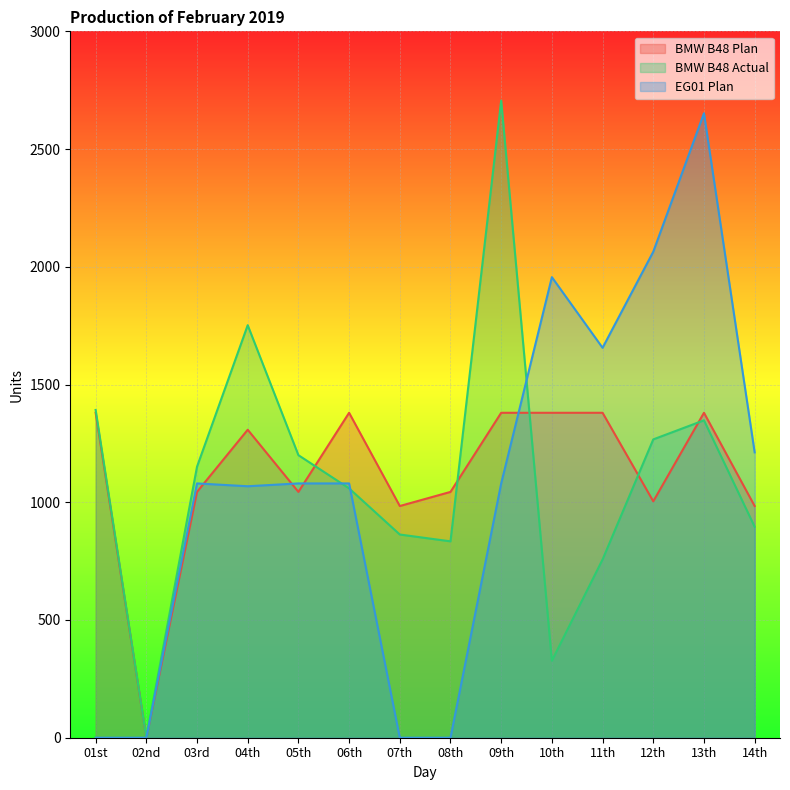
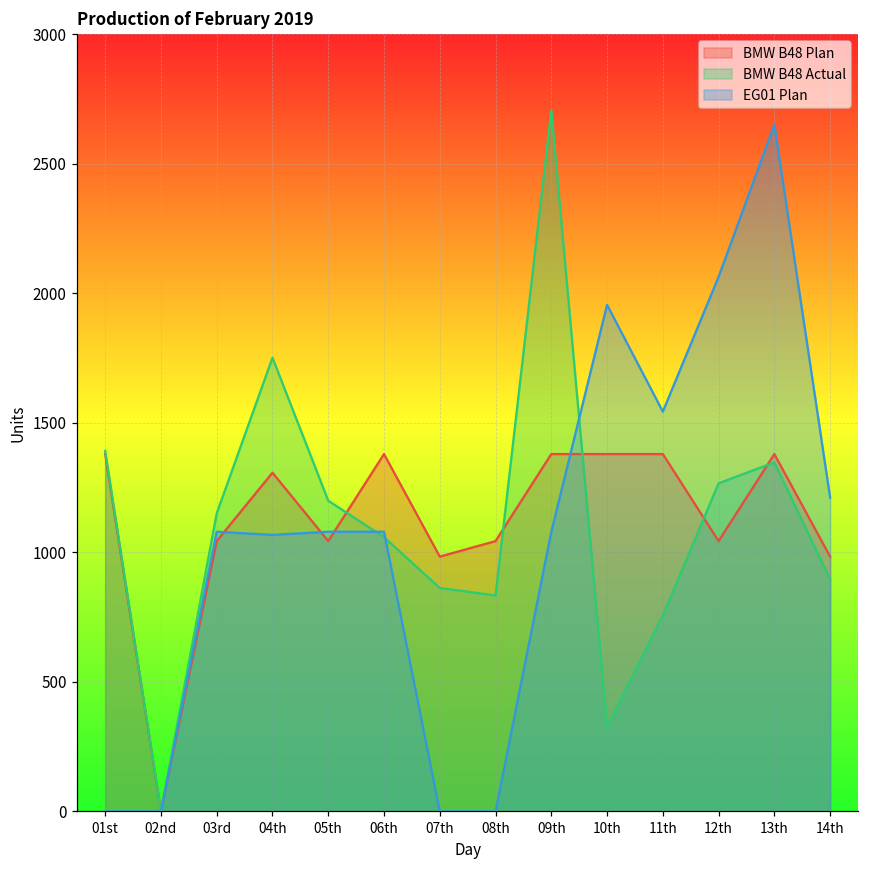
EG01 Plan, 11th: 1660 -> 1540
BMW B48 Plan, 12th: 1000 -> 1040
